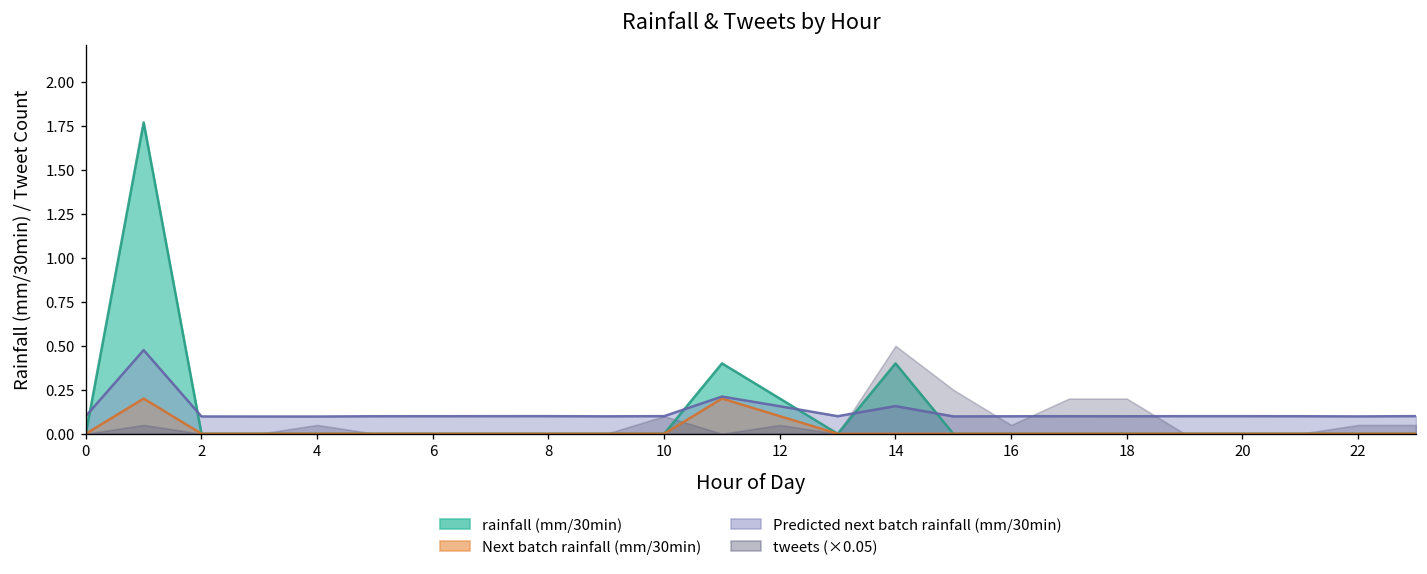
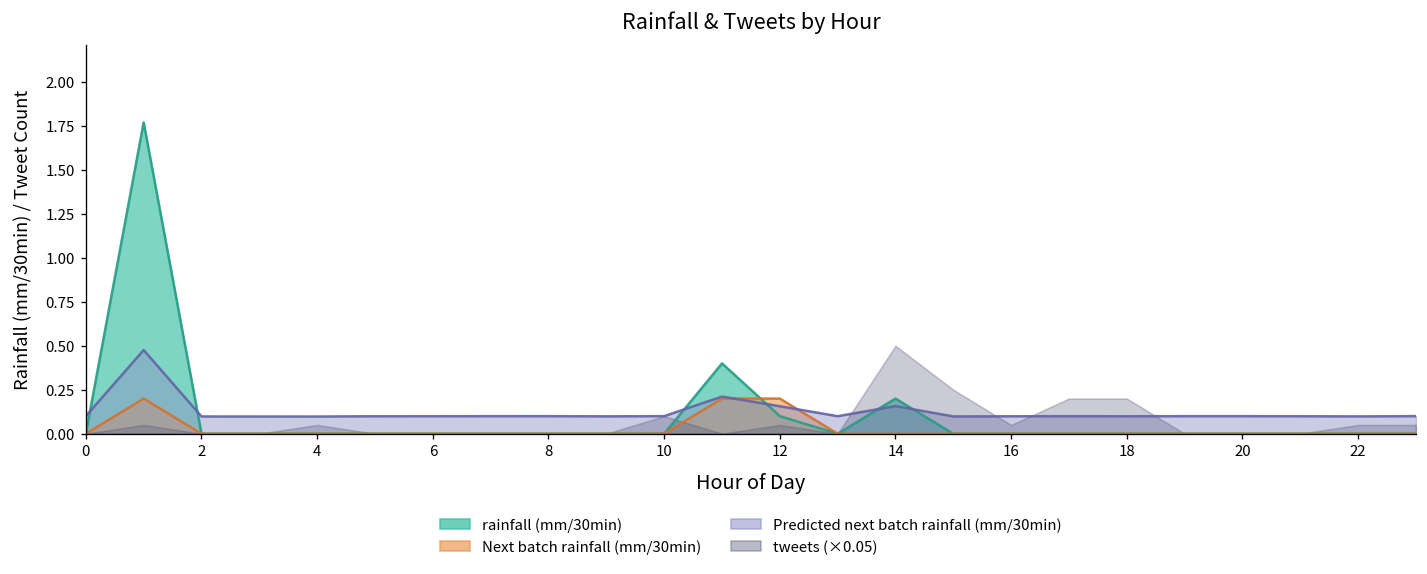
rainfall (mm/30min), 12: 0.2 -> 0.1
Next batch rainfall (mm/30min), 12: 0.1 -> 0.2
rainfall (mm/30min), 14: 0.4 -> 0.2
